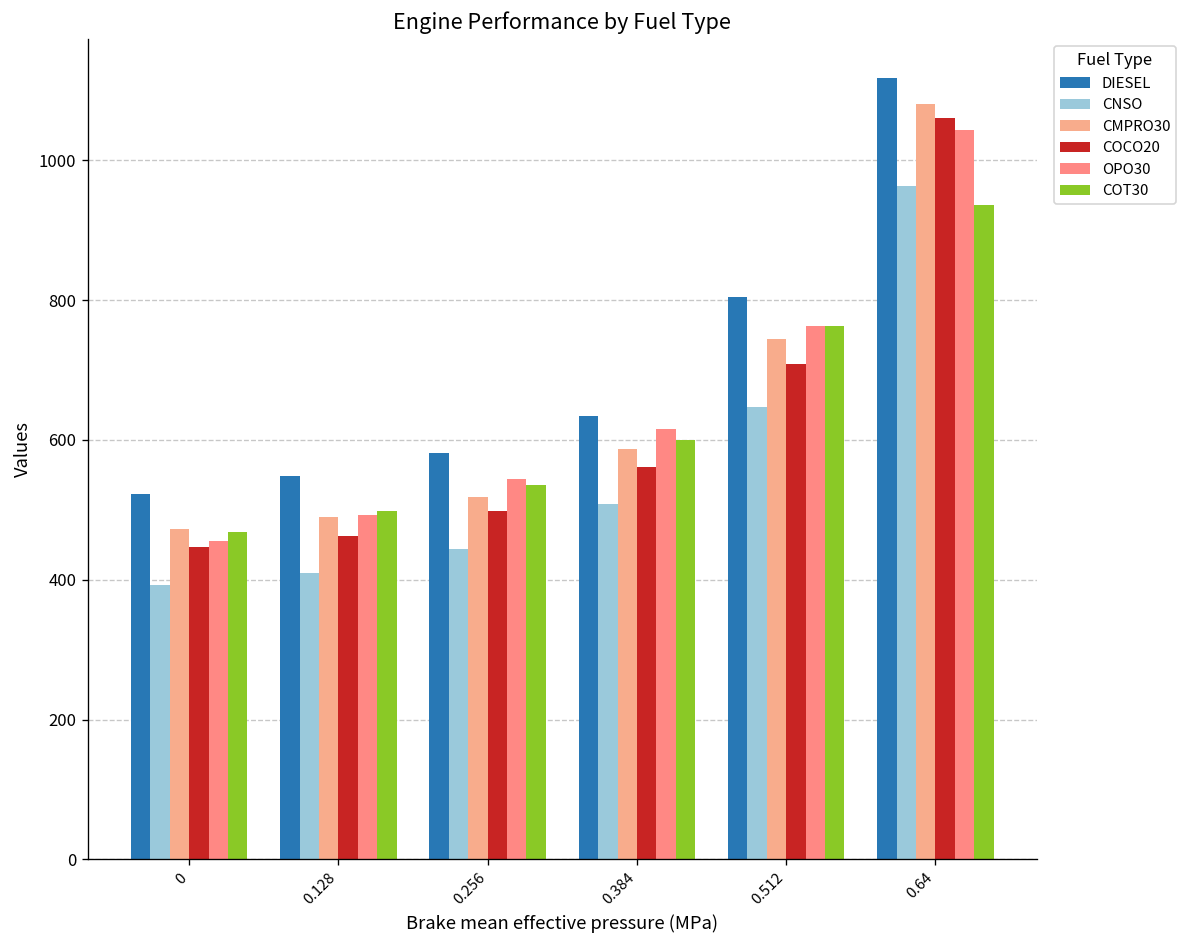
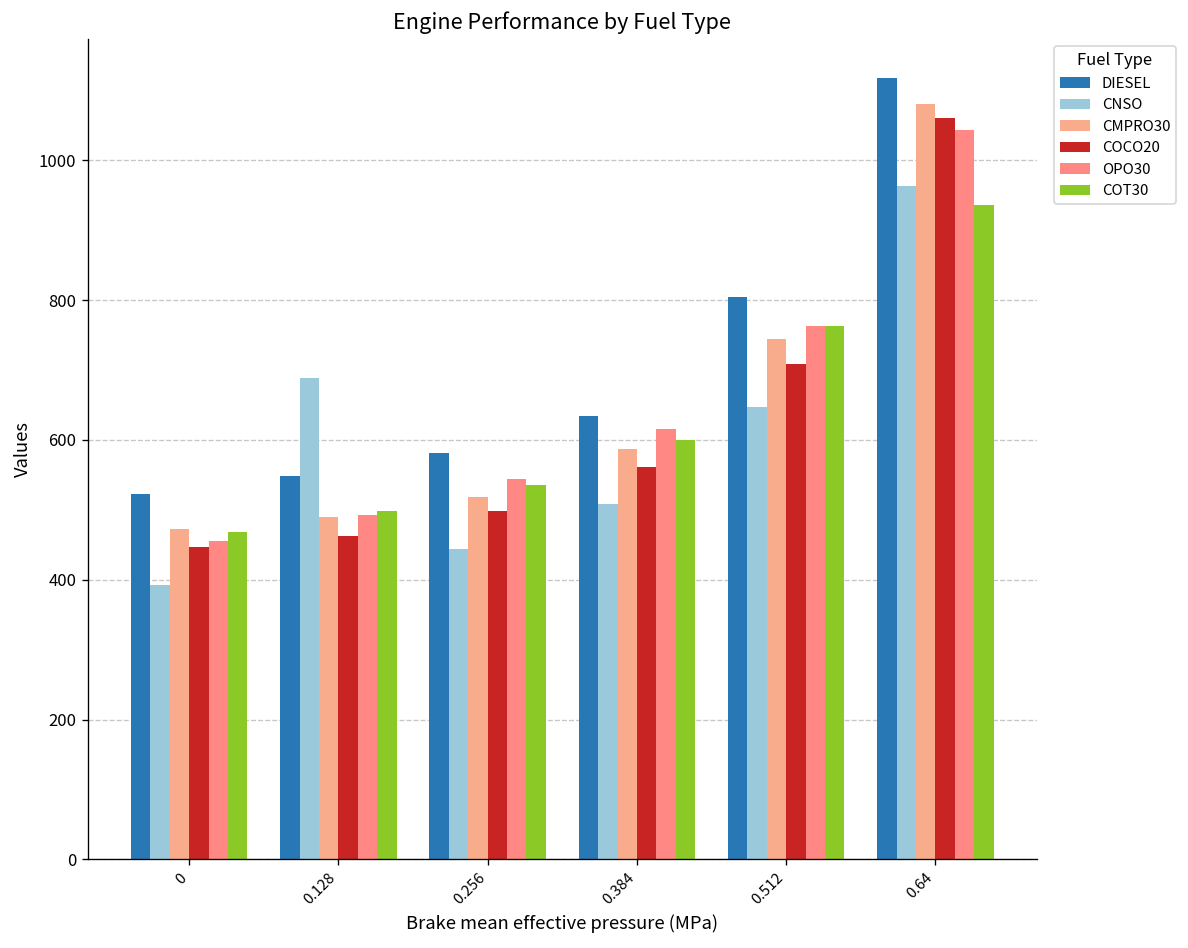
CNSO, 0.128: 410 -> 690
